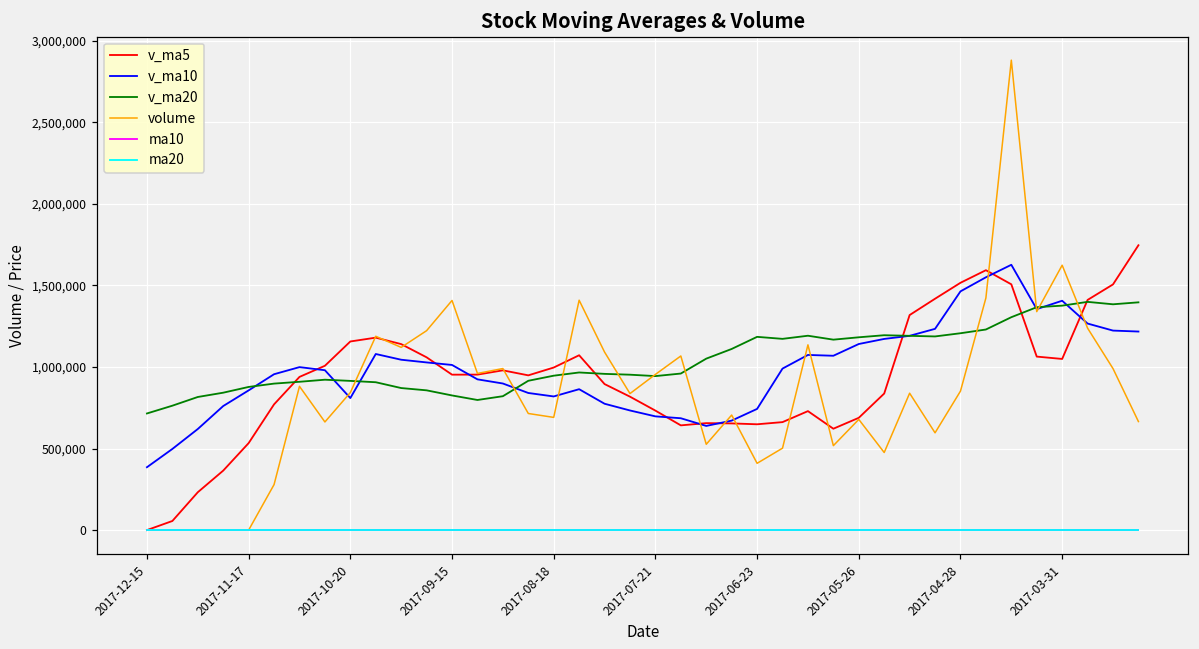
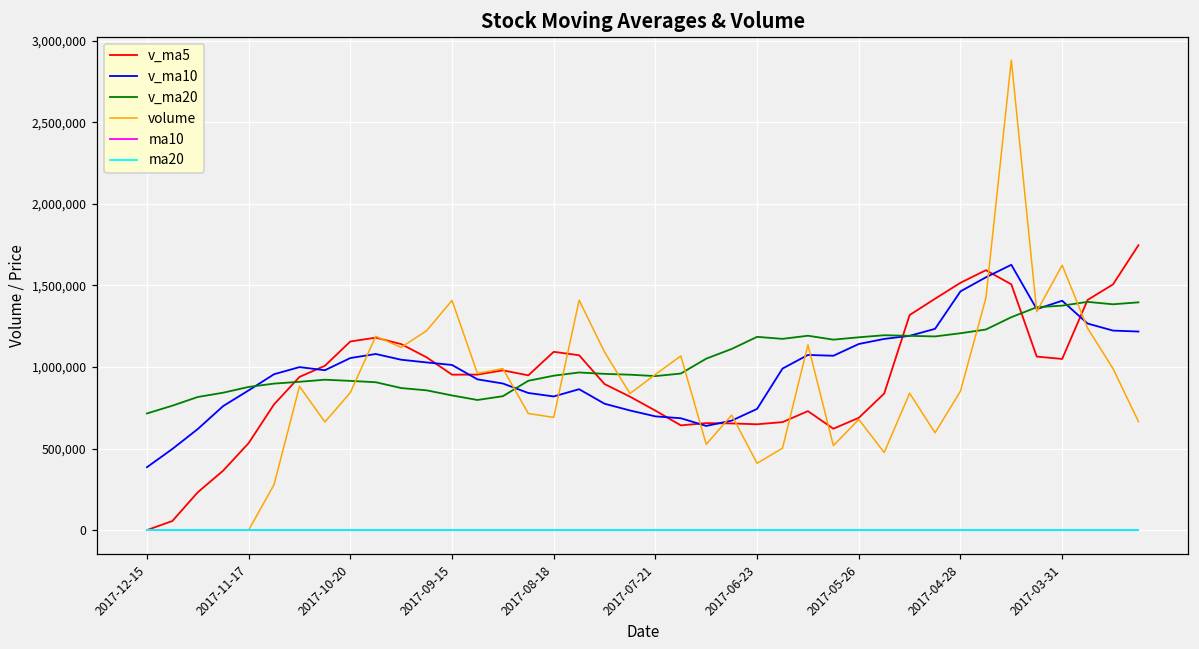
v_ma10, 2017-10-20: 810,000 -> 1,060,000
v_ma5, 2017-08-18: 1,000,000 -> 1,090,000
